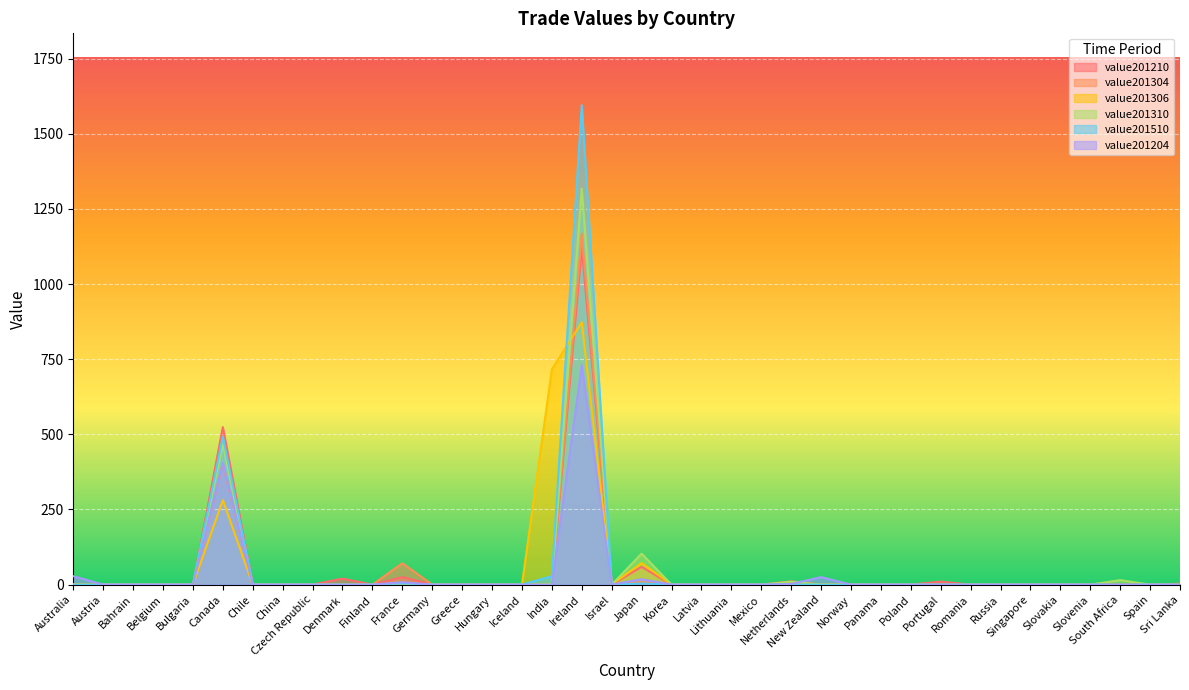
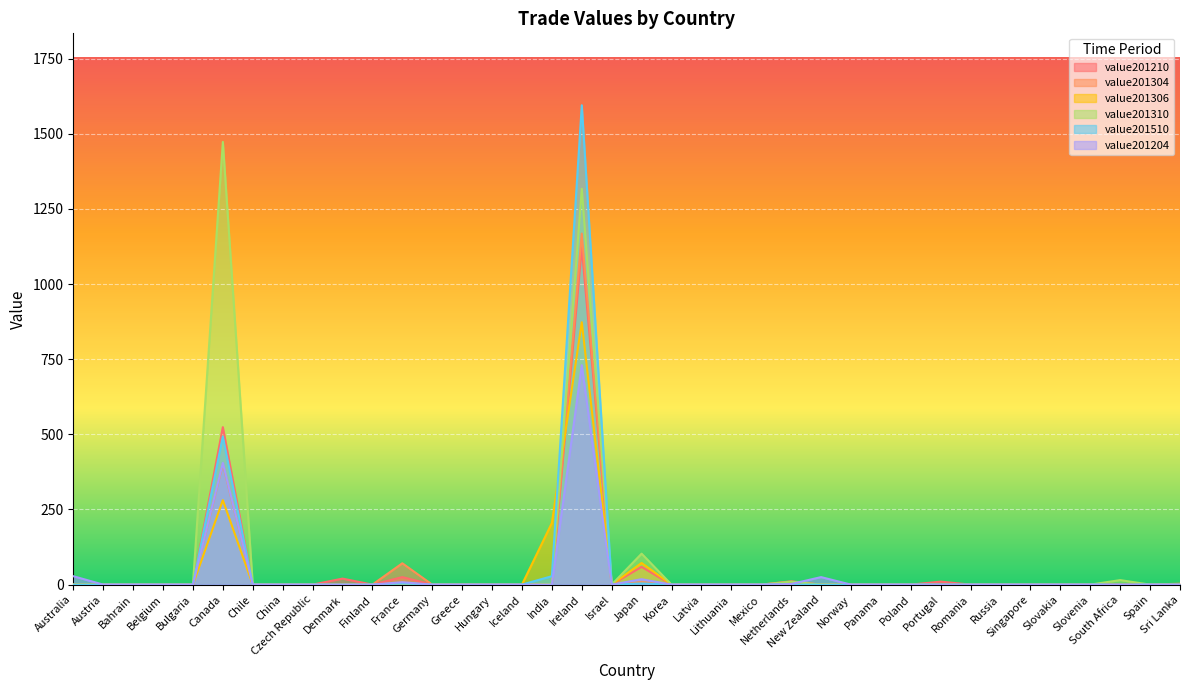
value201310, Canada: 470 -> 1470
value201306, India: 720 -> 210
